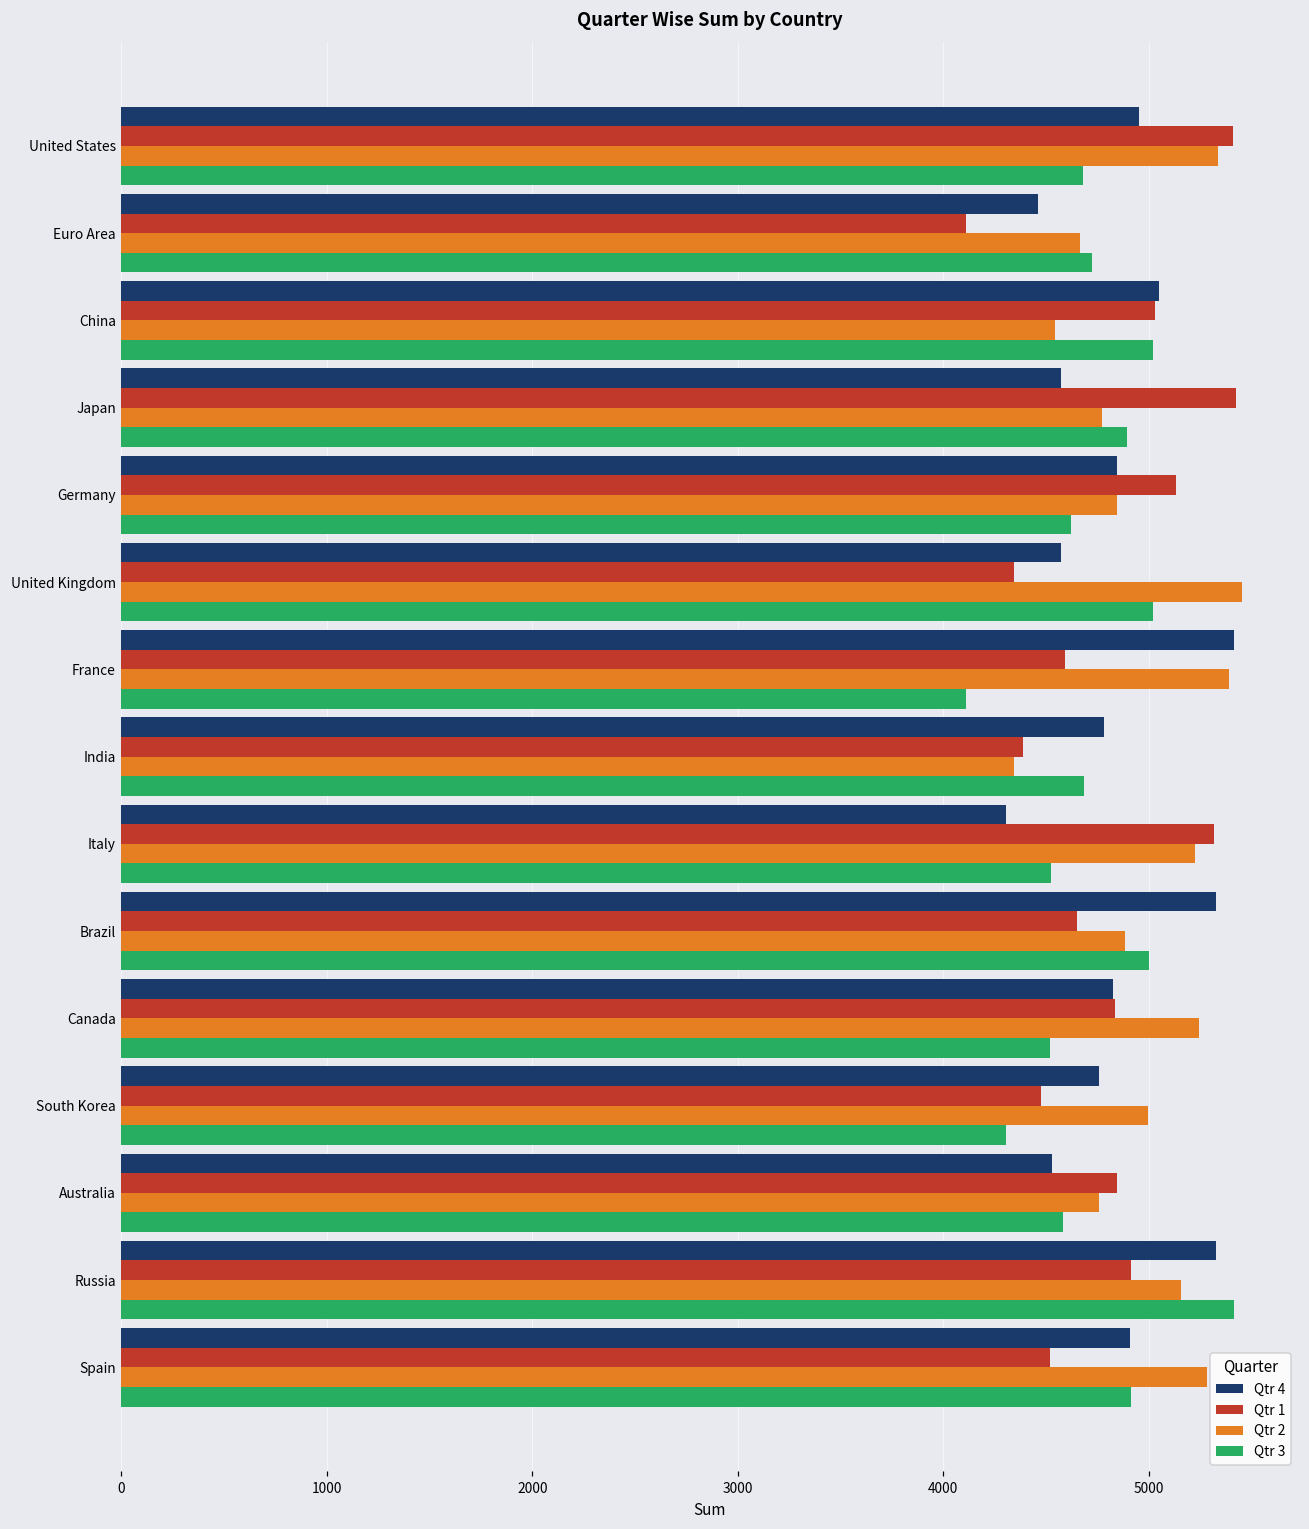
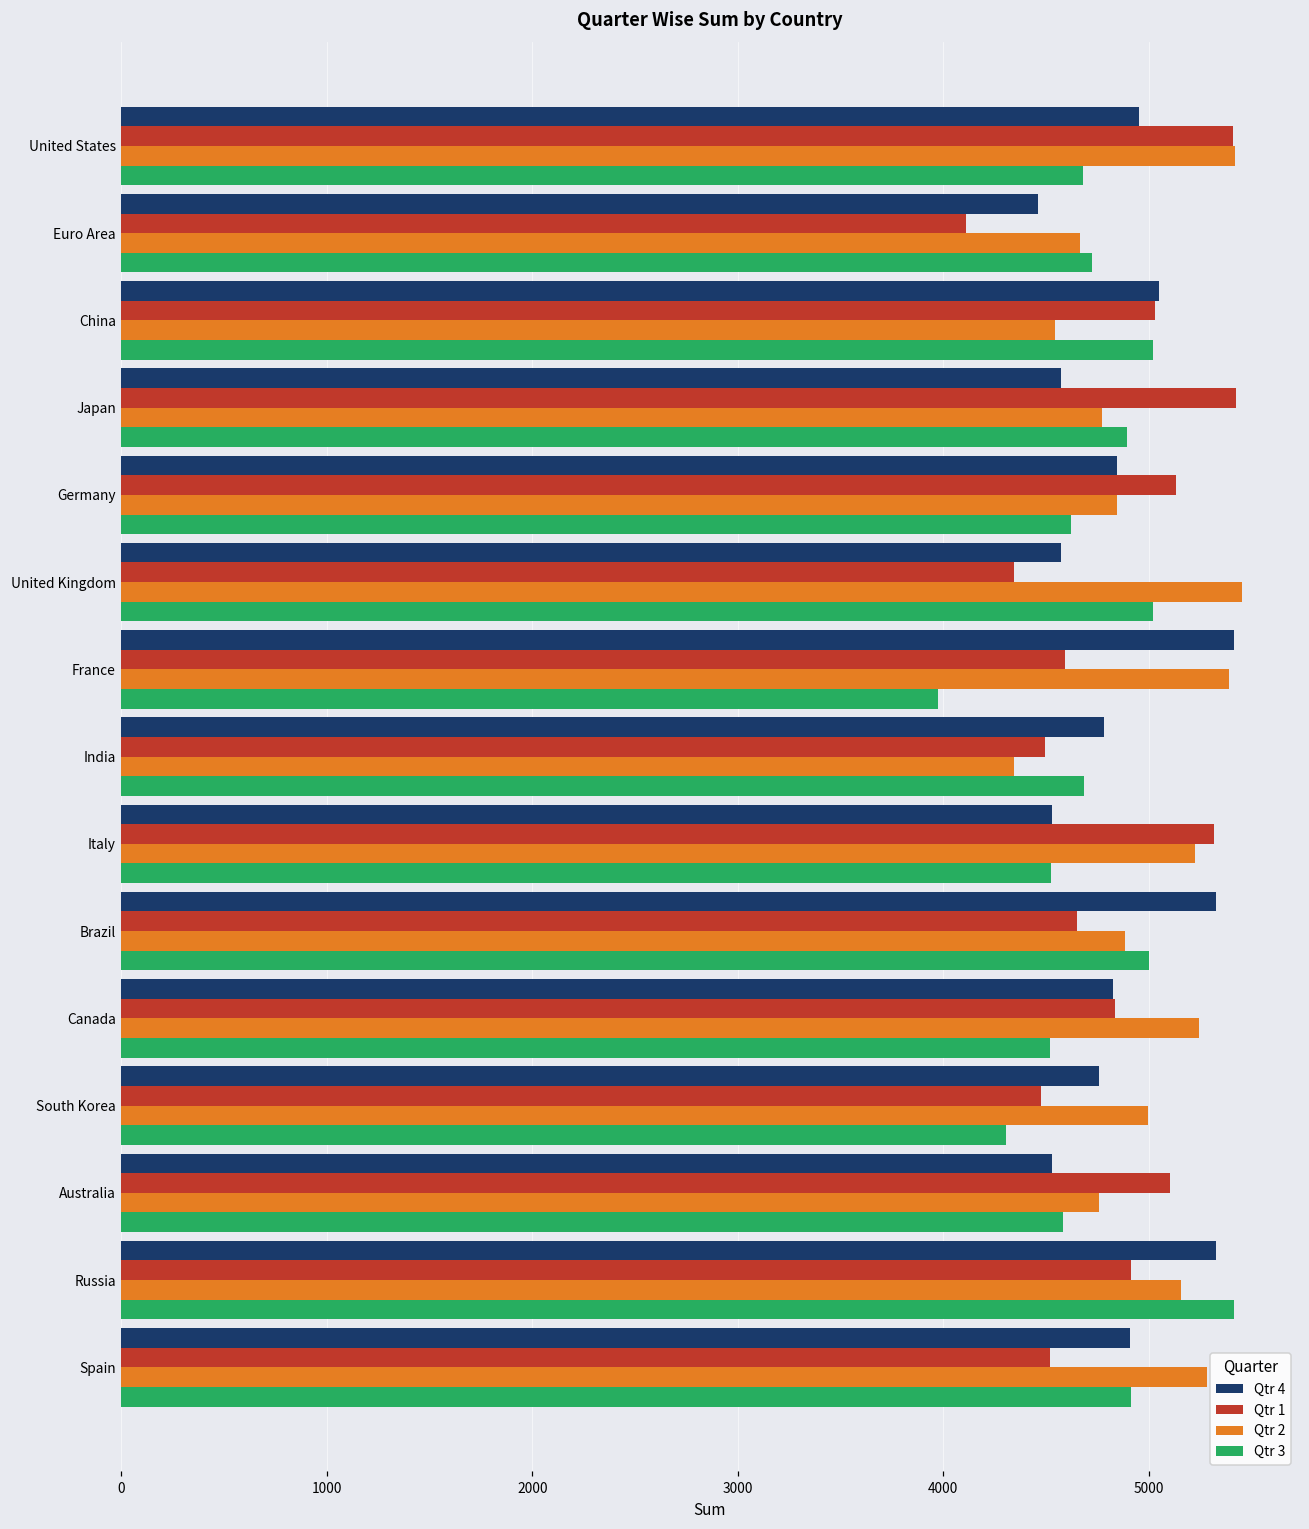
Qtr 2, United States: 5340 -> 5420
Qtr 3, France: 4110 -> 3970
Qtr 1, India: 4390 -> 4490
Qtr 4, Italy: 4310 -> 4530
Qtr 1, Australia: 4850 -> 5100
